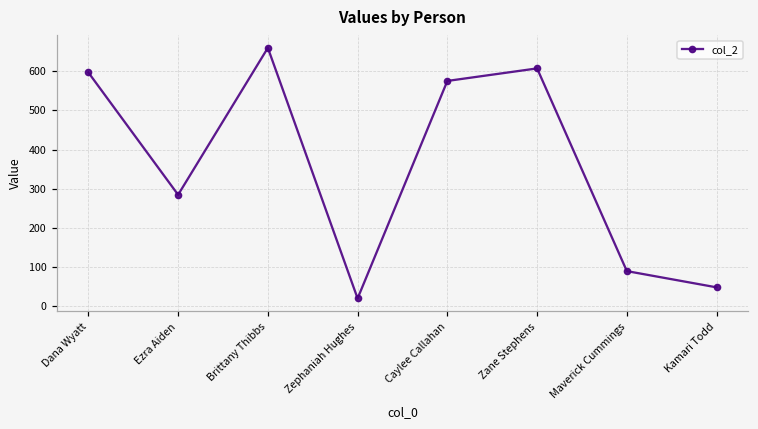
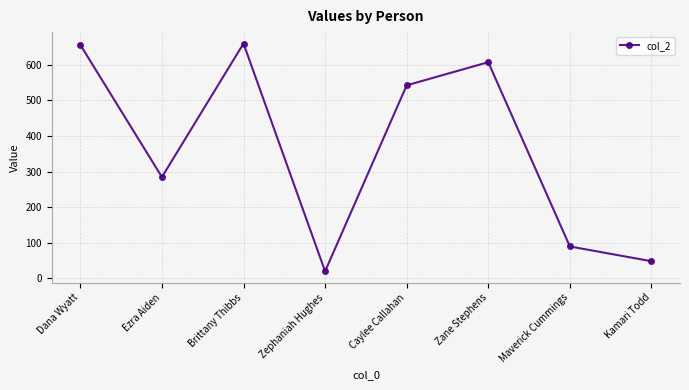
Dana Wyatt: 600 -> 660
Caylee Callahan: 580 -> 540
